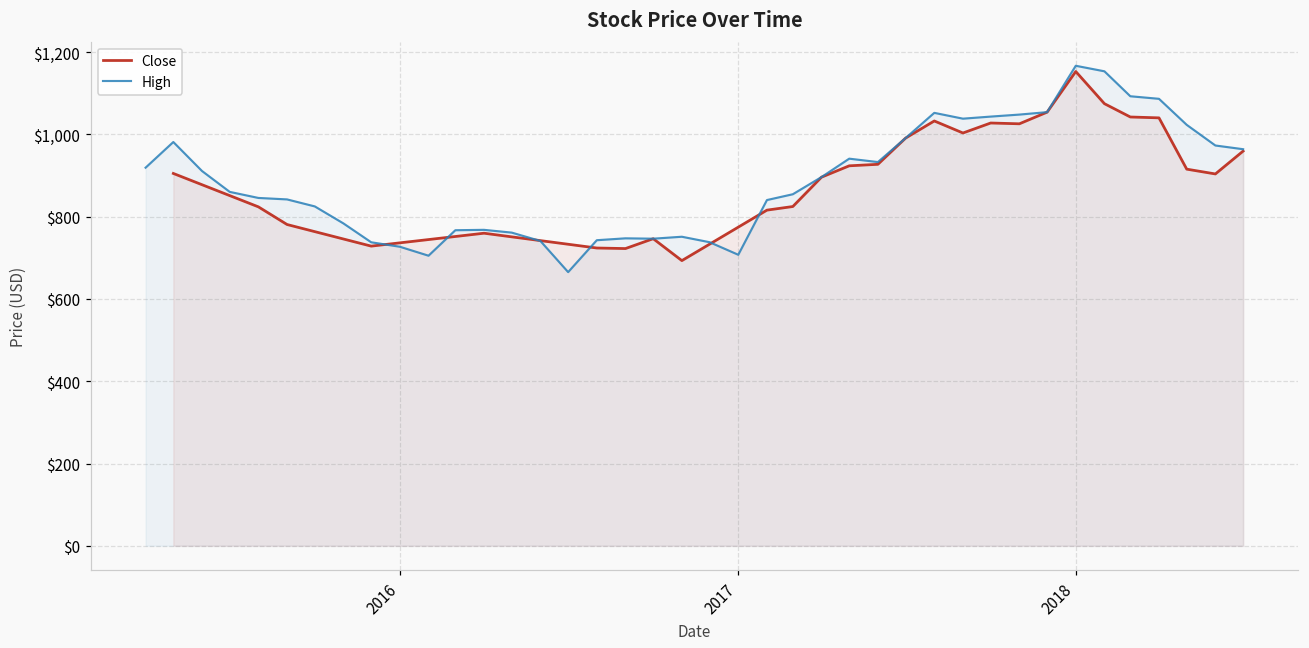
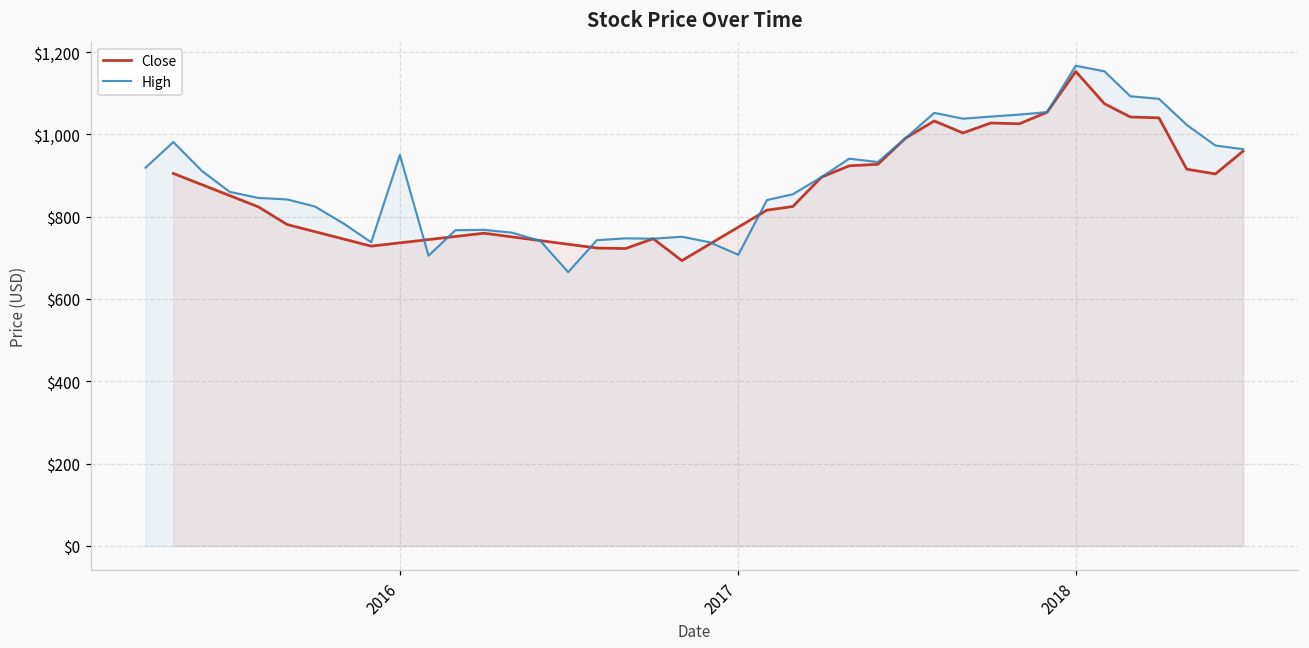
High, 2016: $730 -> $950
